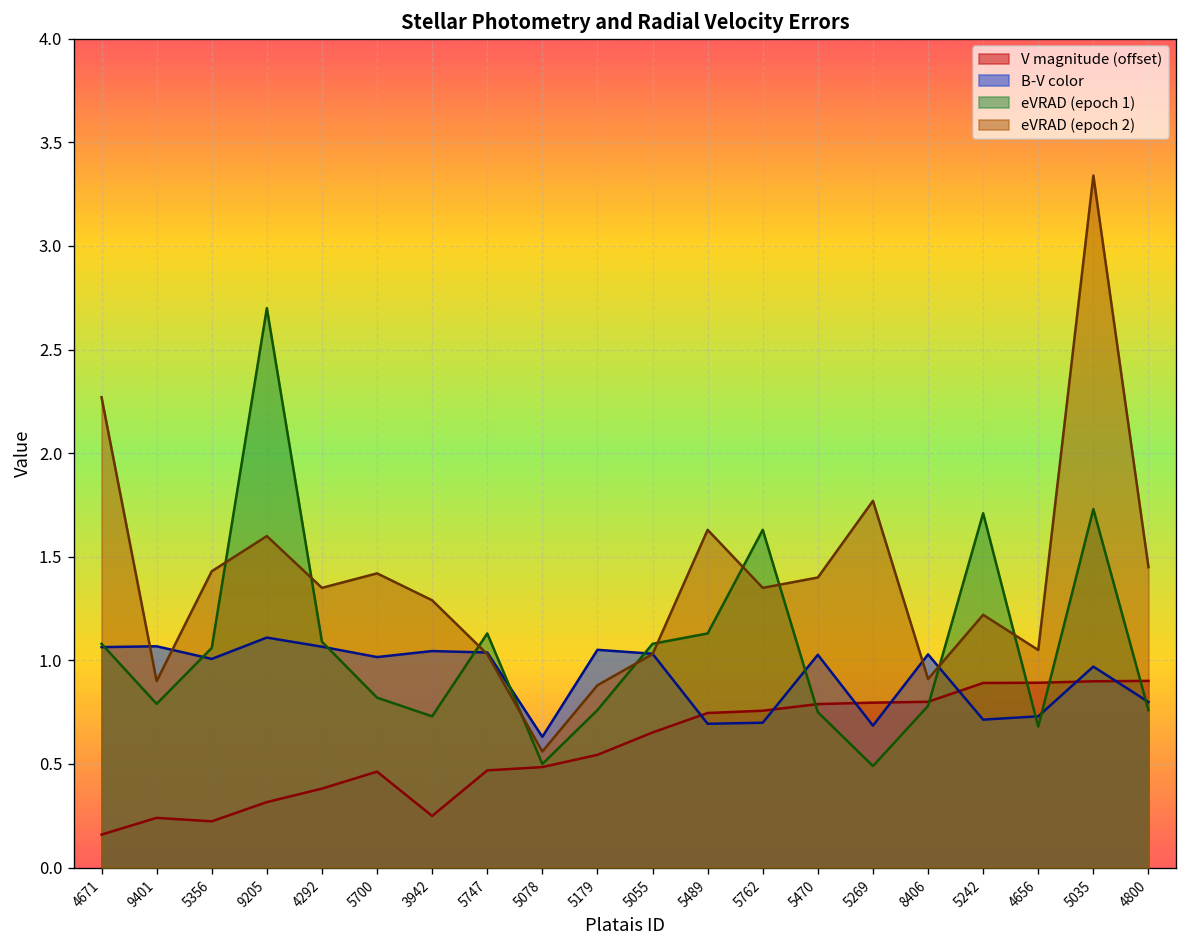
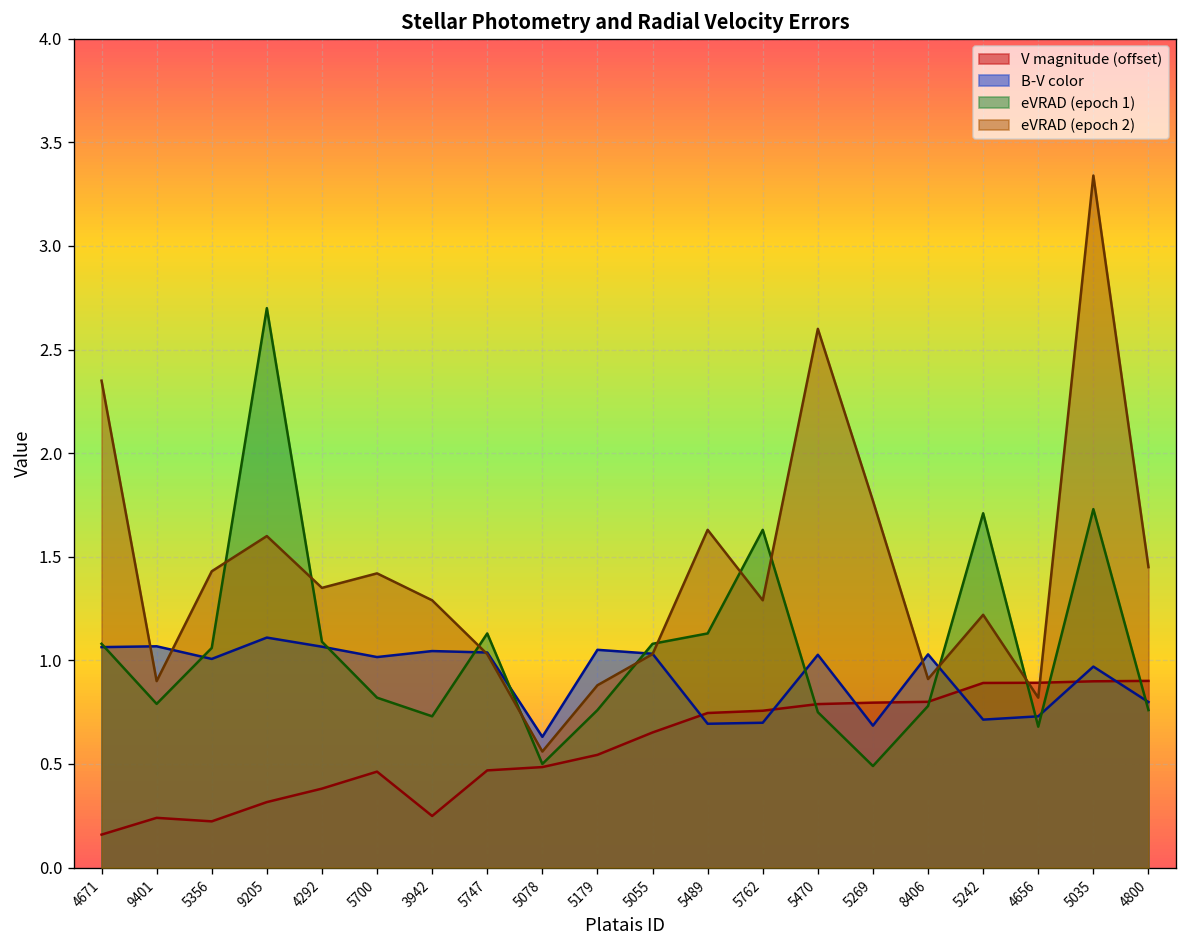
eVRAD (epoch 2), 4671: 2.27 -> 2.35
eVRAD (epoch 2), 5762: 1.35 -> 1.29
eVRAD (epoch 2), 5470: 1.4 -> 2.6
eVRAD (epoch 2), 4656: 1.05 -> 0.82
